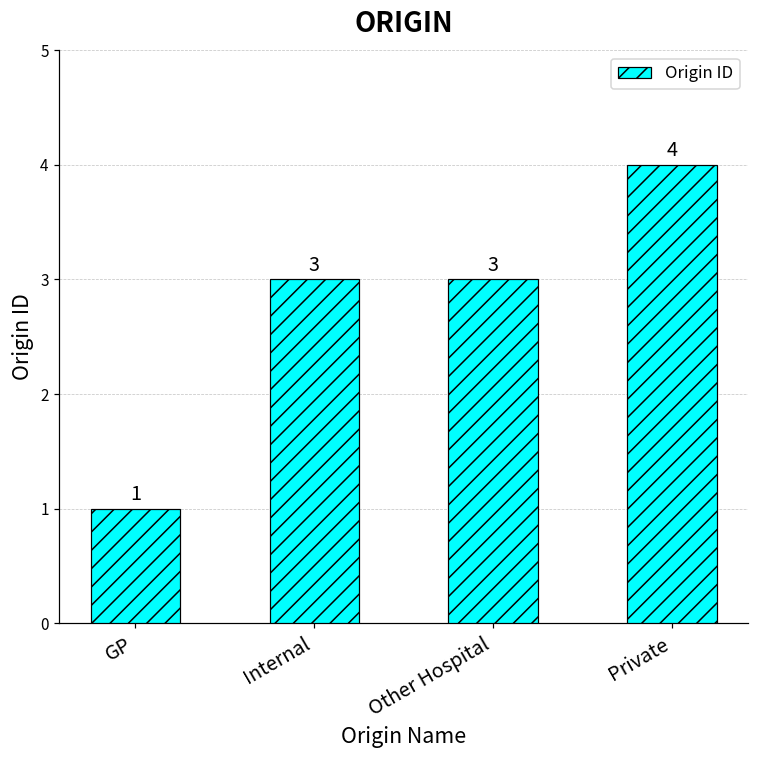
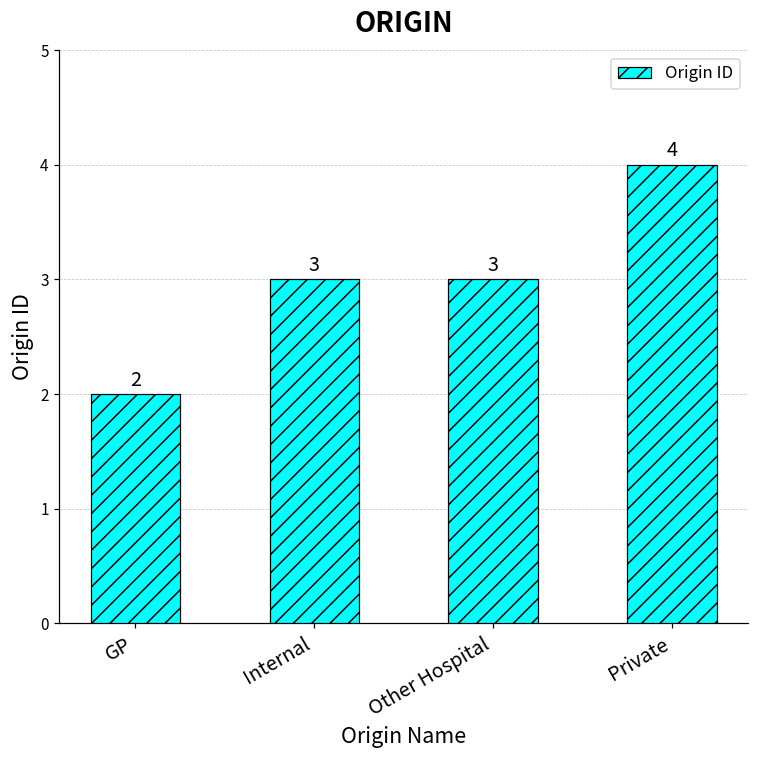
GP: 1 -> 2
